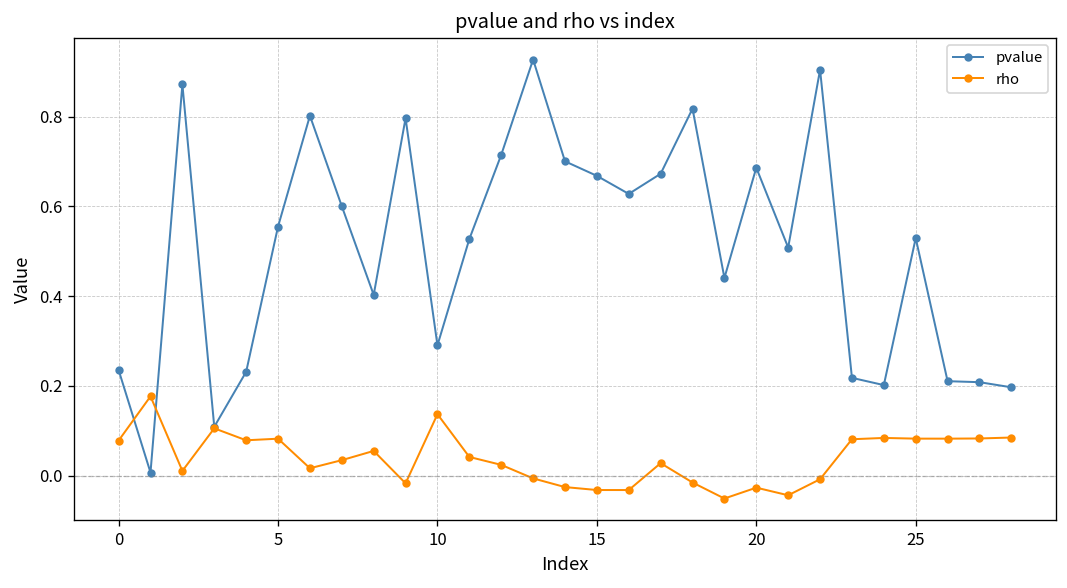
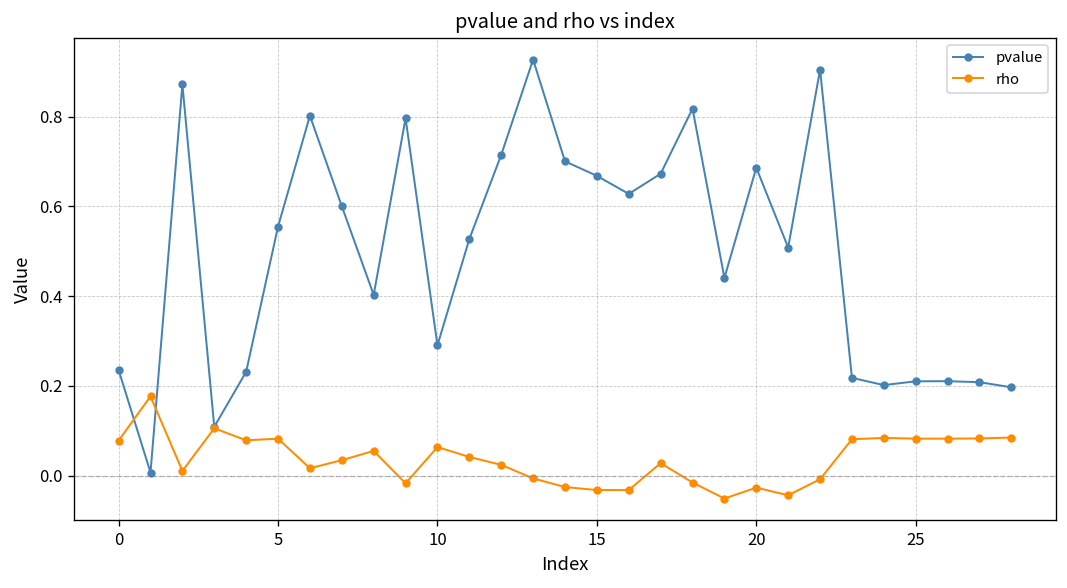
rho, 10: 0.14 -> 0.06
pvalue, 25: 0.53 -> 0.21
